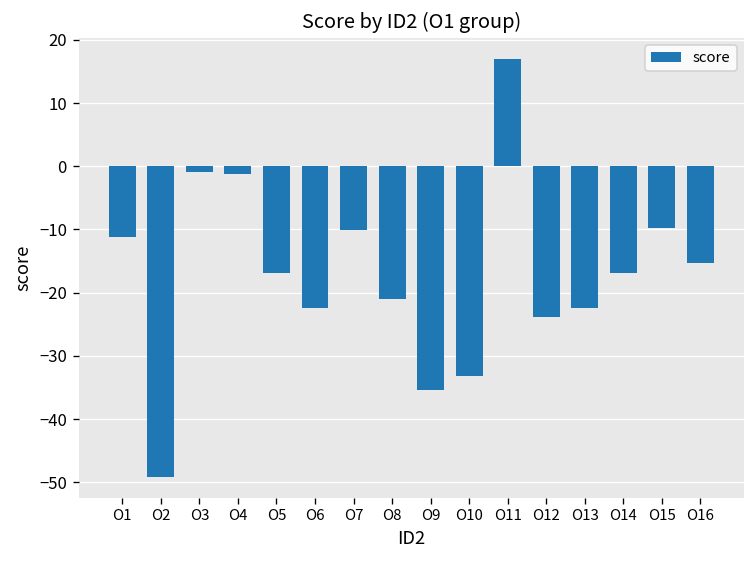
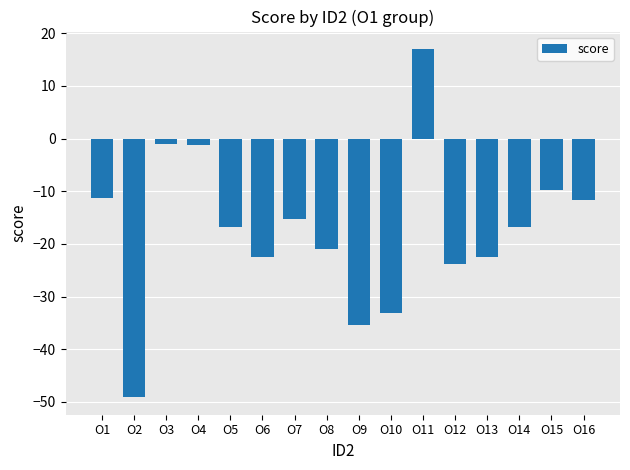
O7: -10 -> -15
O16: -15 -> -12
